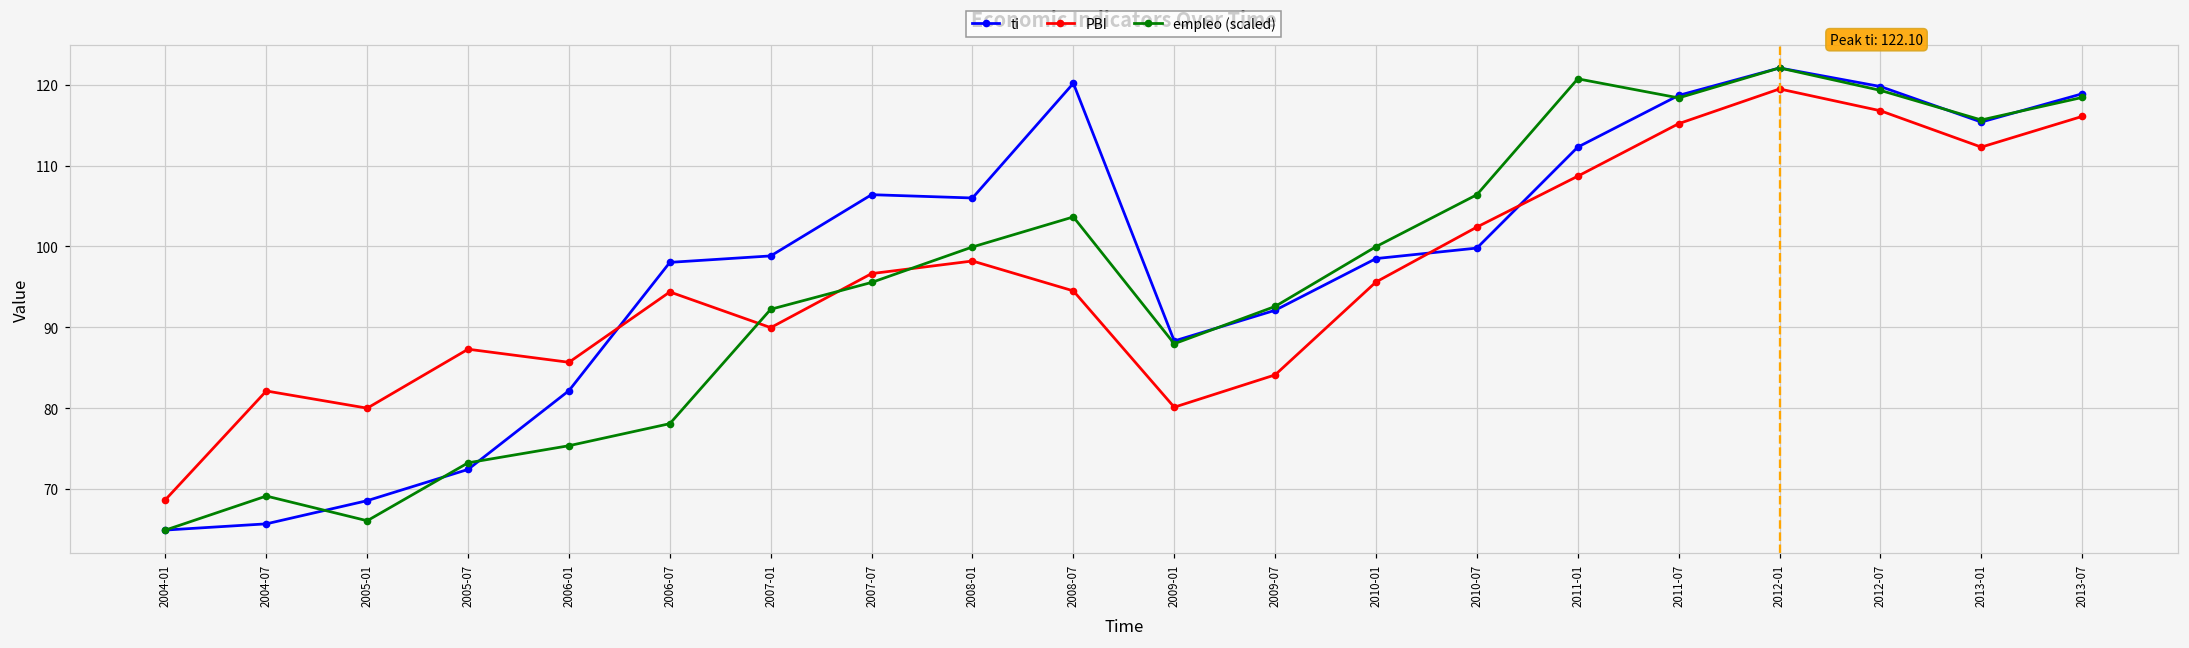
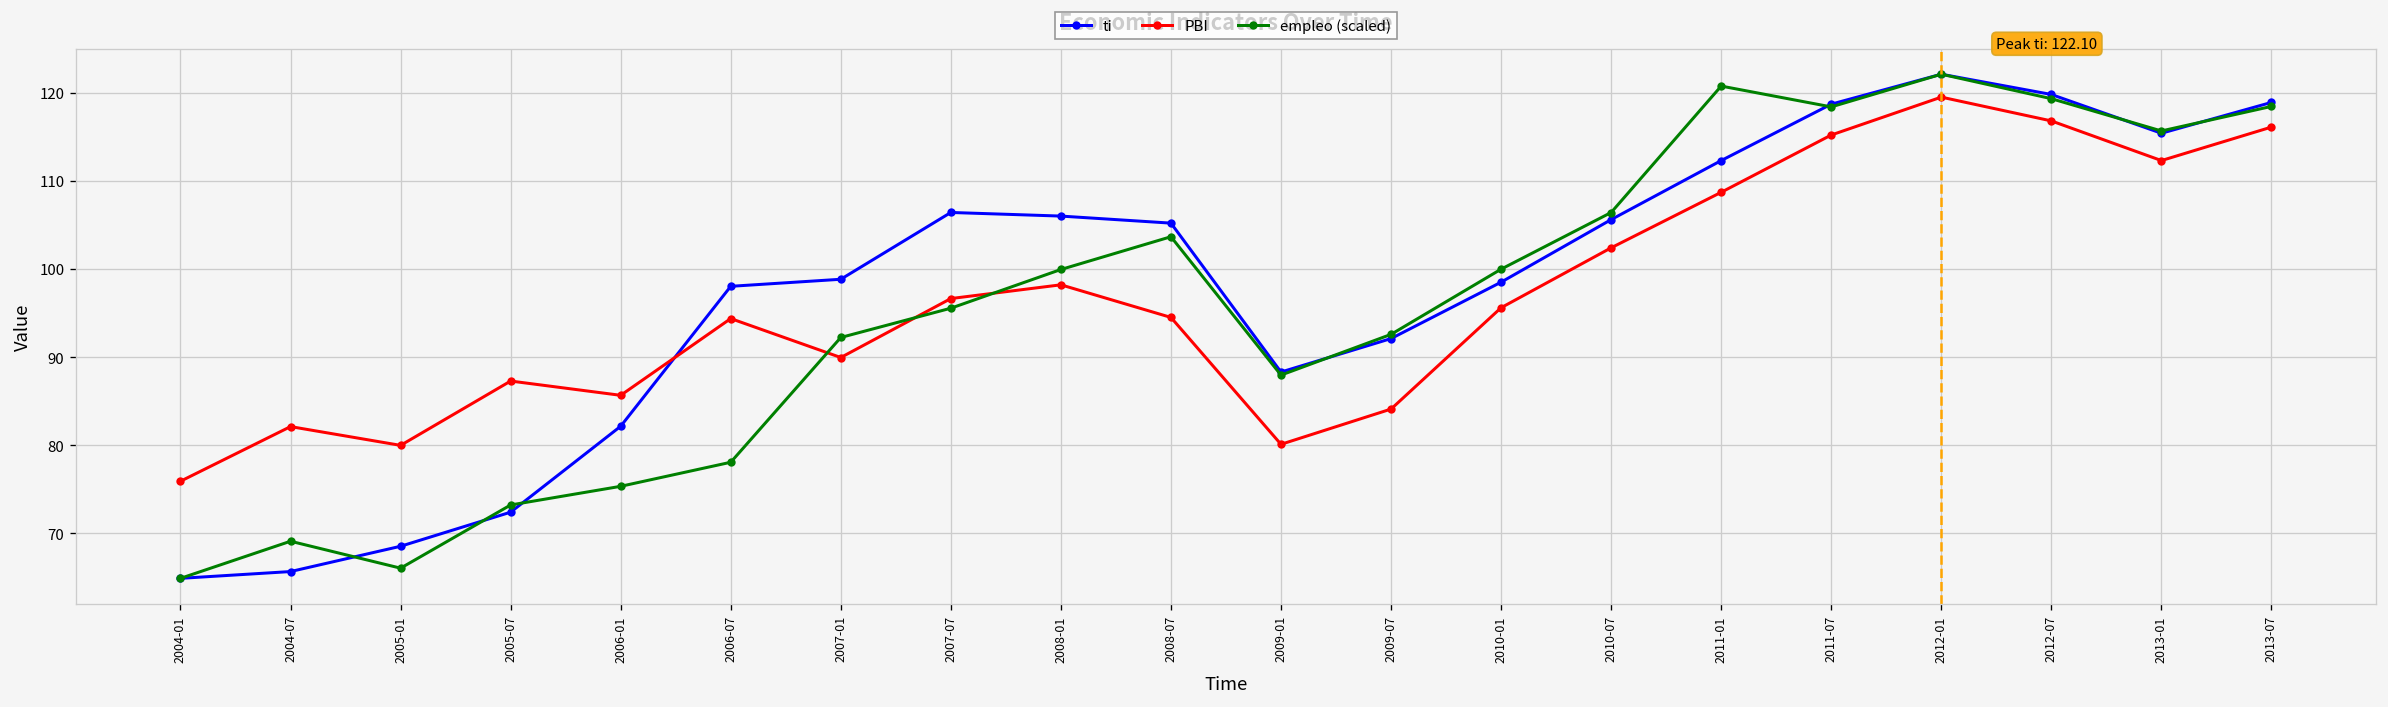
PBI, 2004-01: 69 -> 76
ti, 2008-07: 120 -> 105
ti, 2010-07: 100 -> 106
